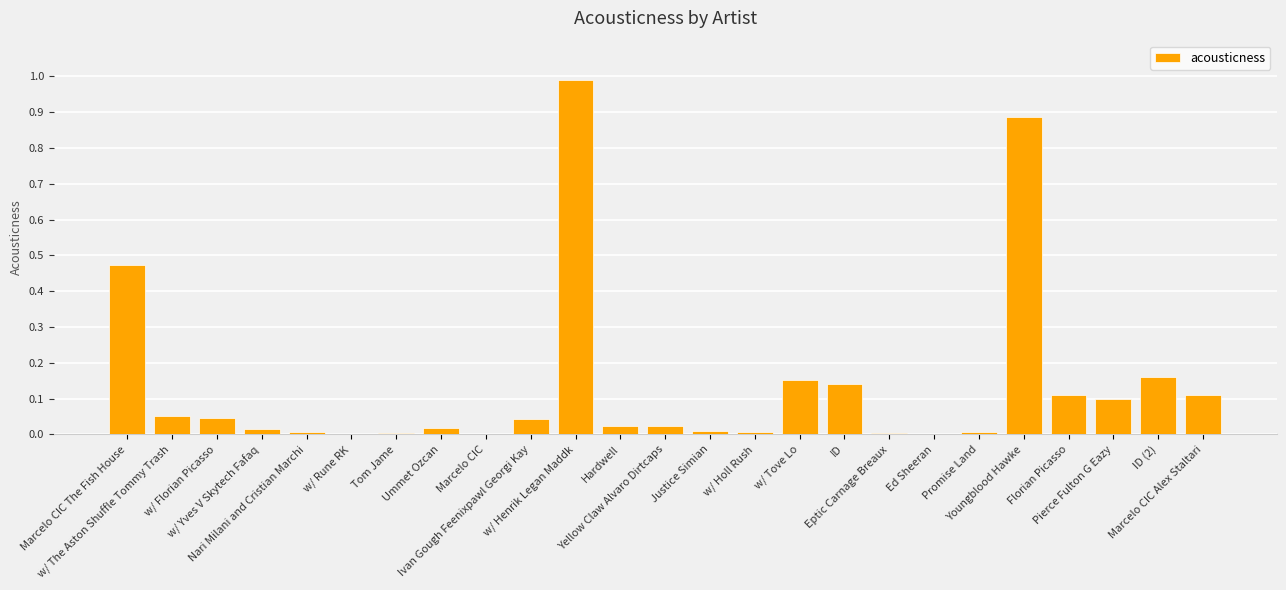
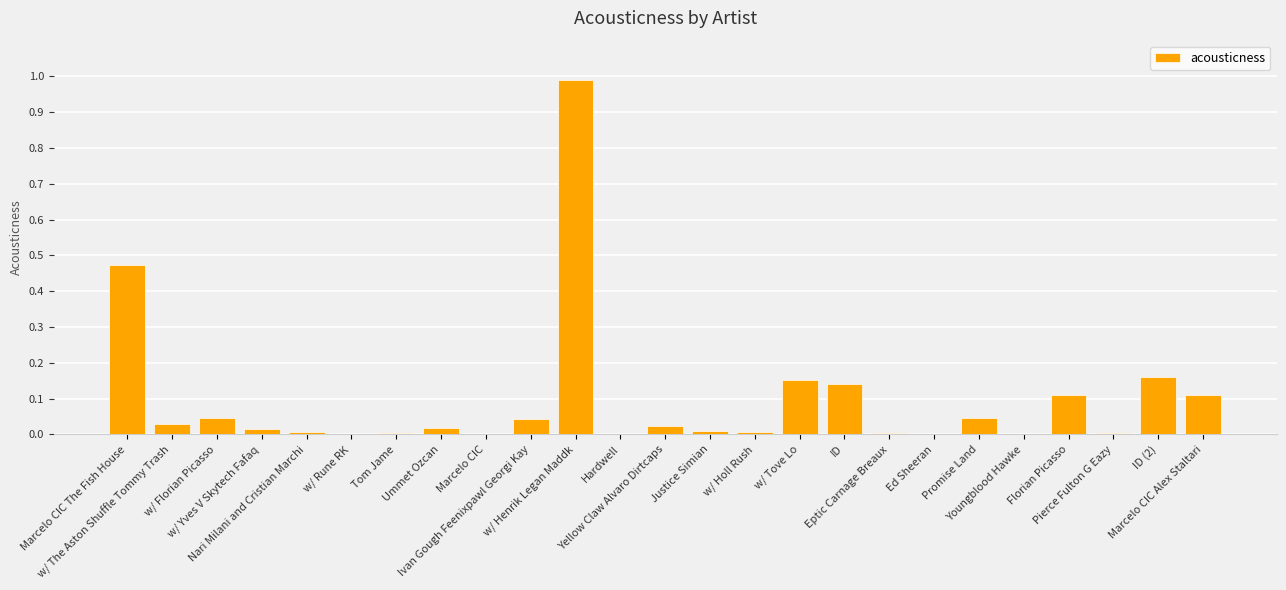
w/ The Aston Shuffle Tommy Trash: 0.05 -> 0.03
Hardwell: 0.02 -> 0.00
Promise Land: 0.01 -> 0.04
Youngblood Hawke: 0.89 -> 0.00
Pierce Fulton G Eazy: 0.10 -> 0.00
